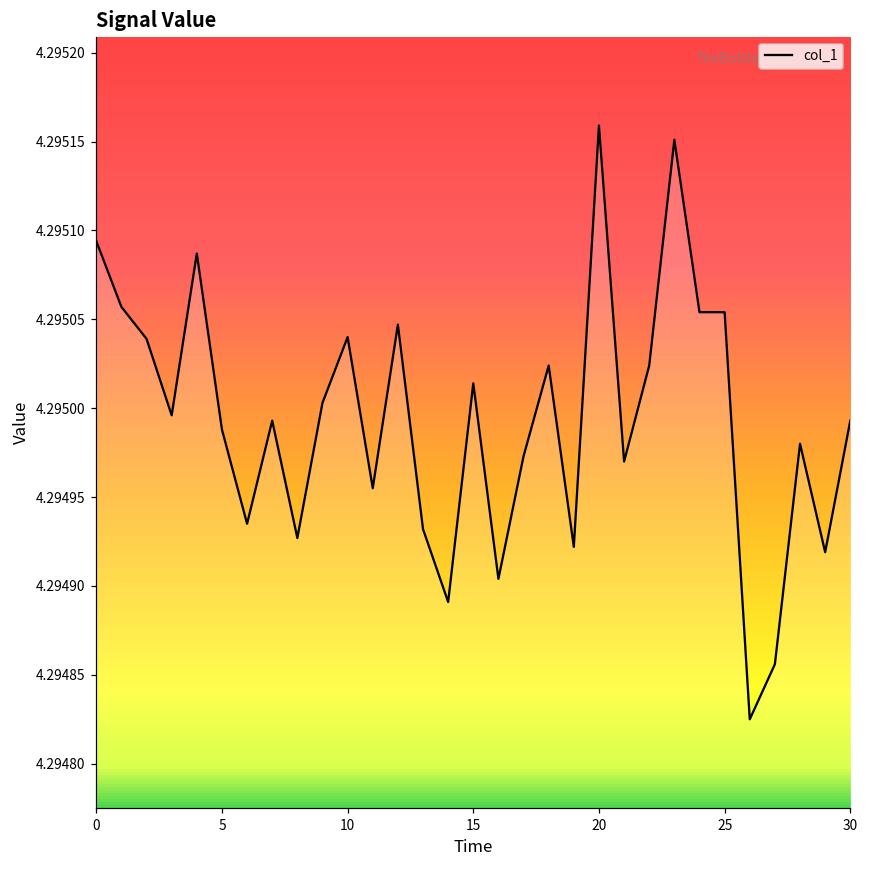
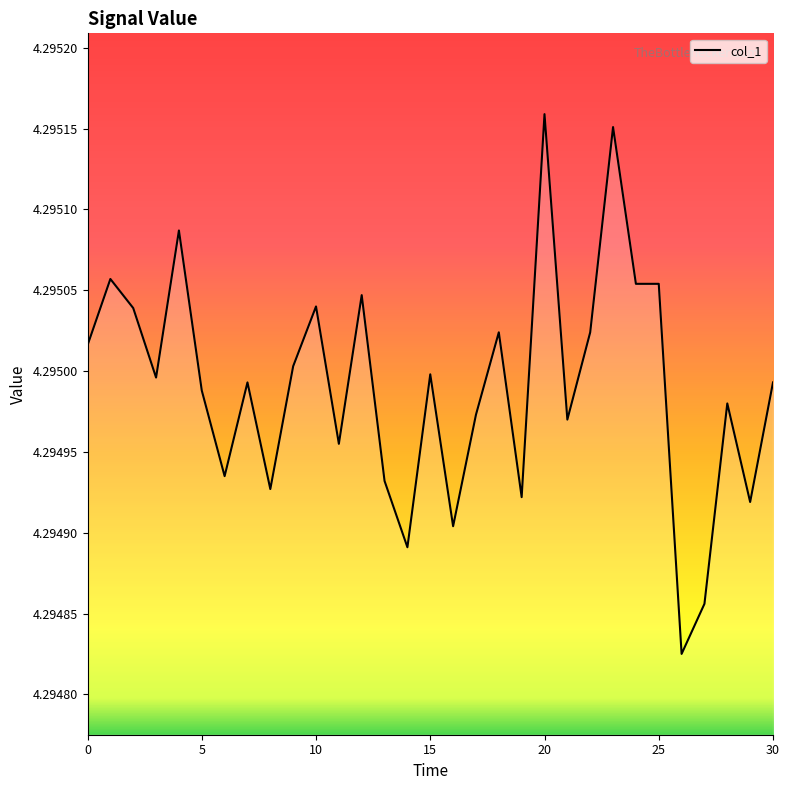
0: 4.295094 -> 4.295016
15: 4.295014 -> 4.294998
